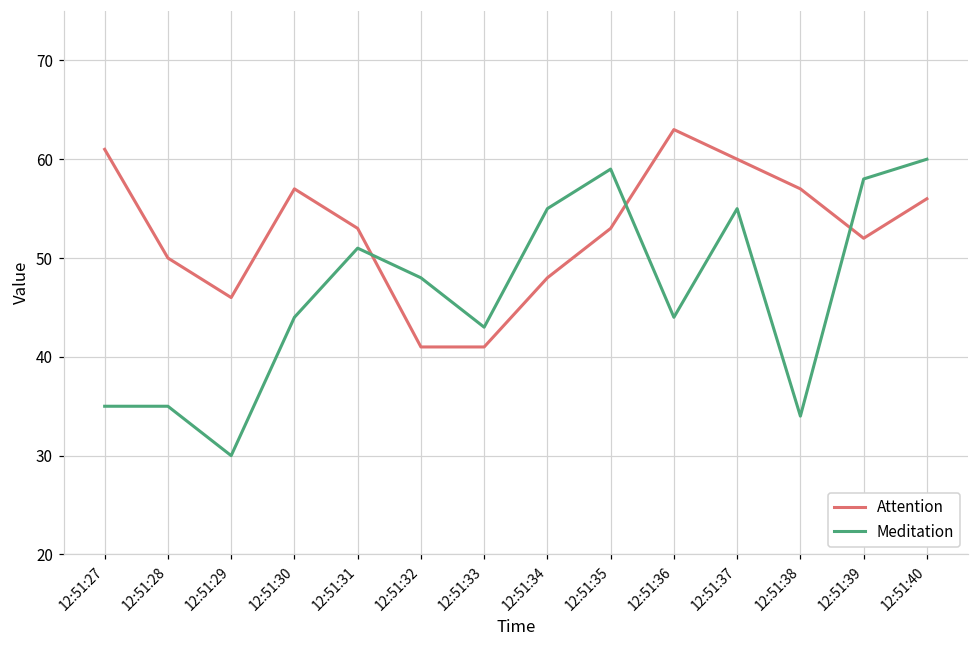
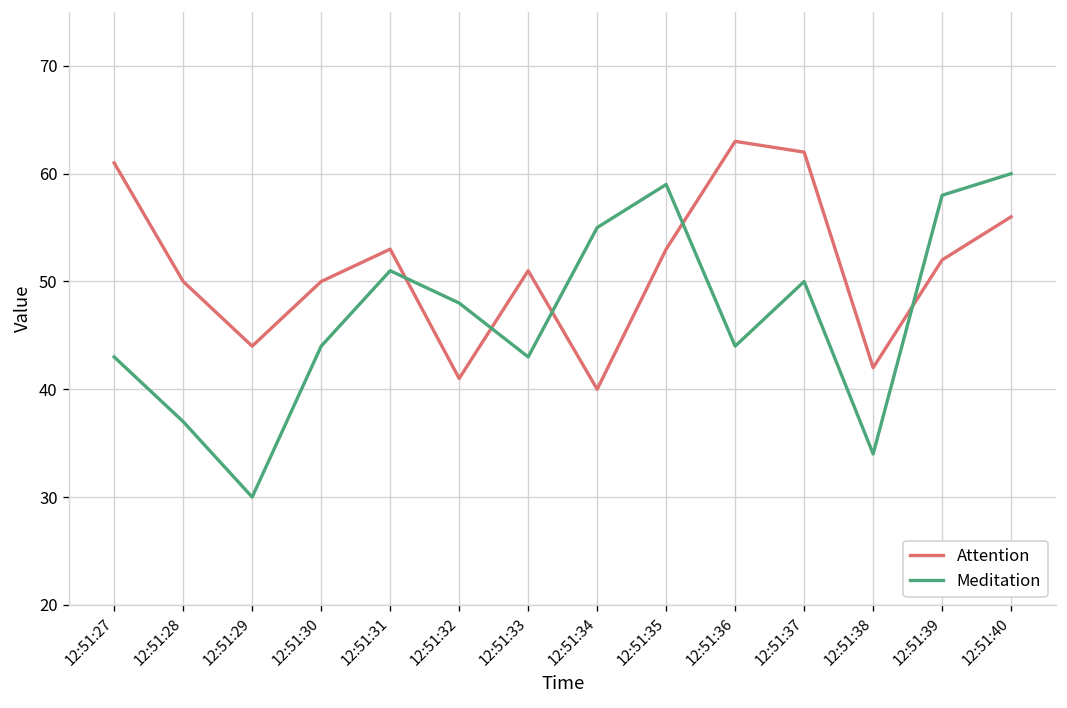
Meditation, 12:51:27: 35 -> 43
Meditation, 12:51:28: 35 -> 37
Attention, 12:51:29: 46 -> 44
Attention, 12:51:30: 57 -> 50
Attention, 12:51:33: 41 -> 51
Attention, 12:51:34: 48 -> 40
Attention, 12:51:37: 60 -> 62
Meditation, 12:51:37: 55 -> 50
Attention, 12:51:38: 57 -> 42
